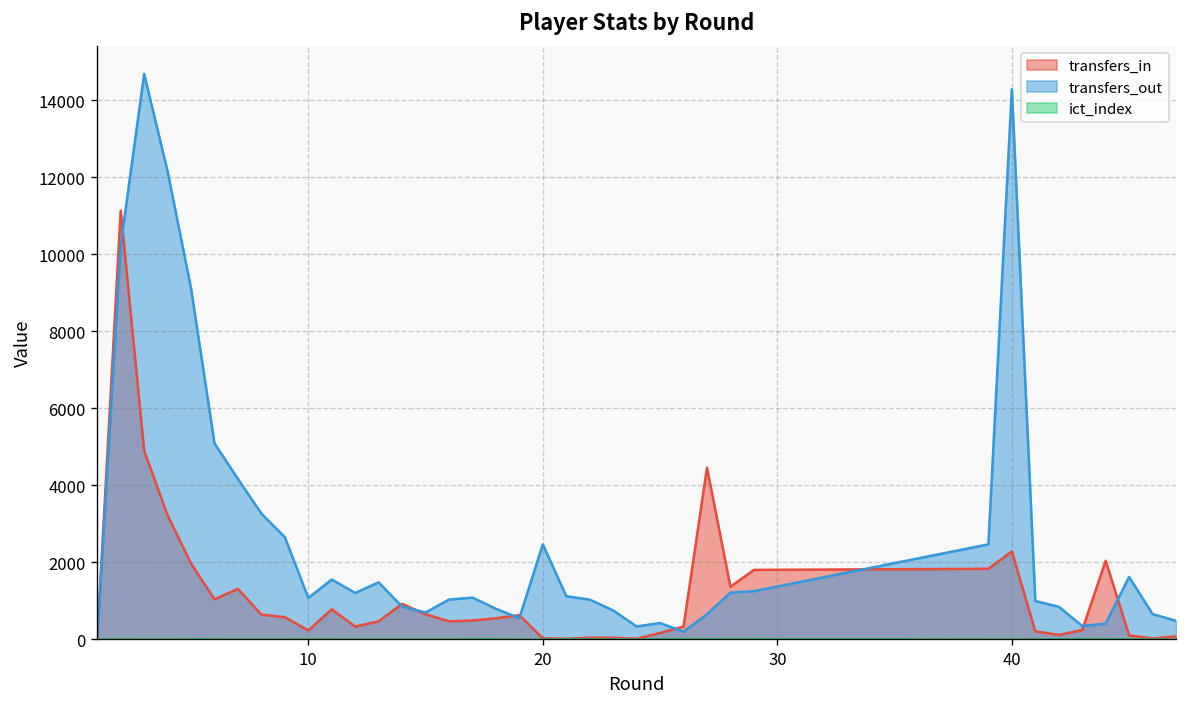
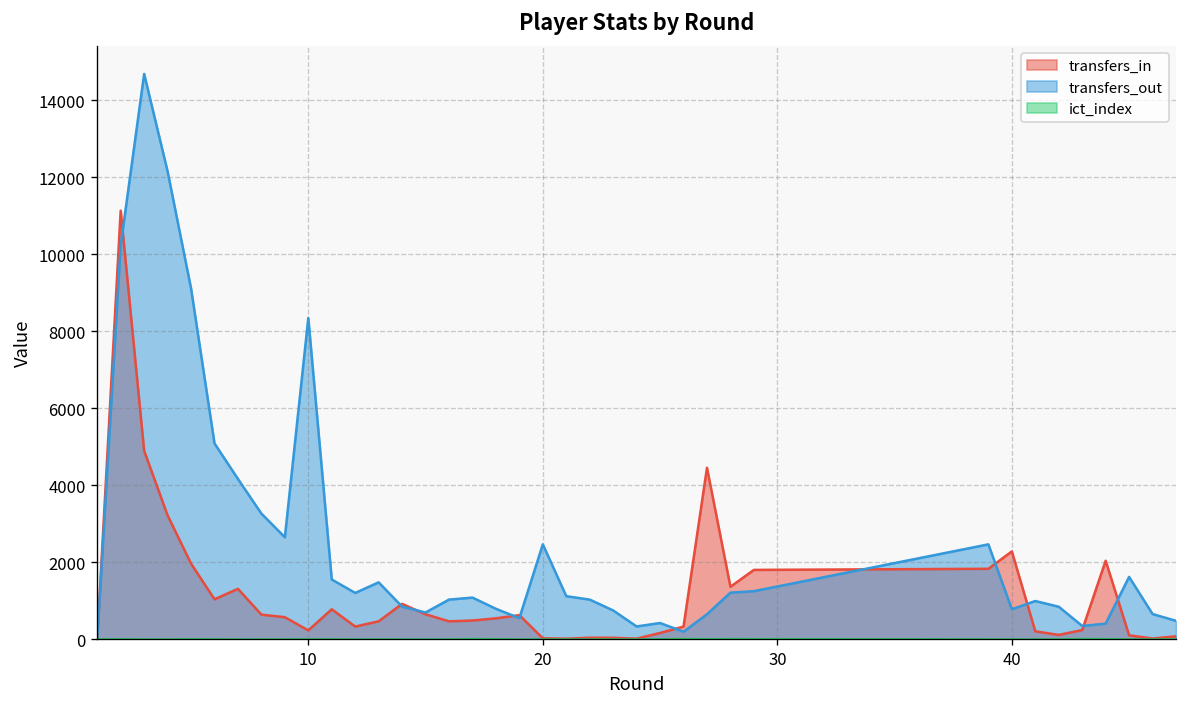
transfers_out, 10: 1100 -> 8300
transfers_out, 40: 14300 -> 800
